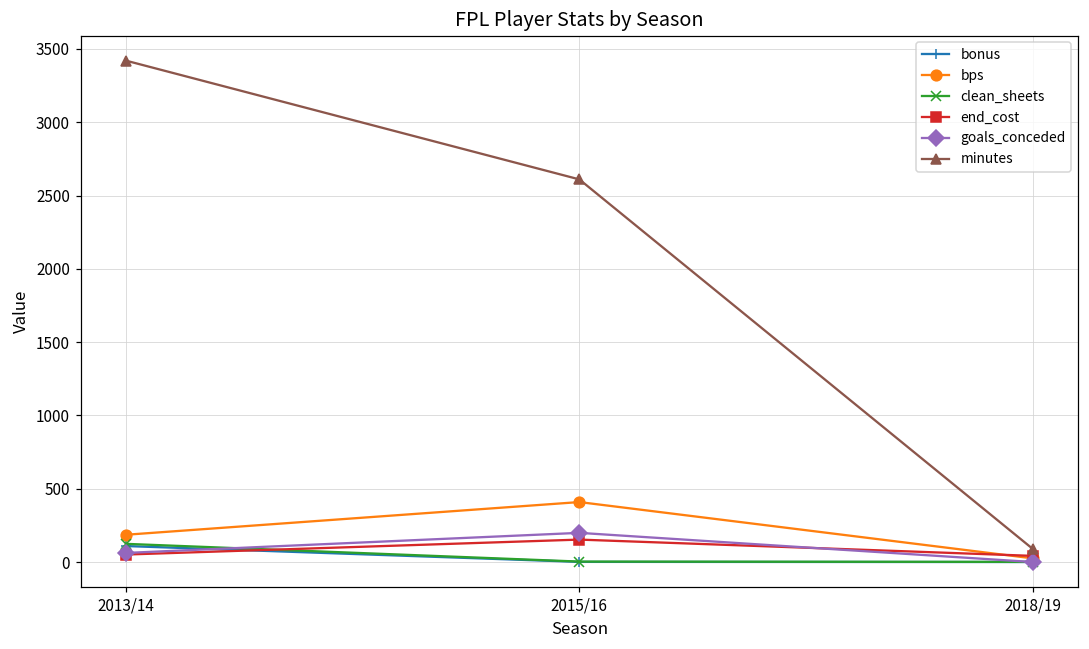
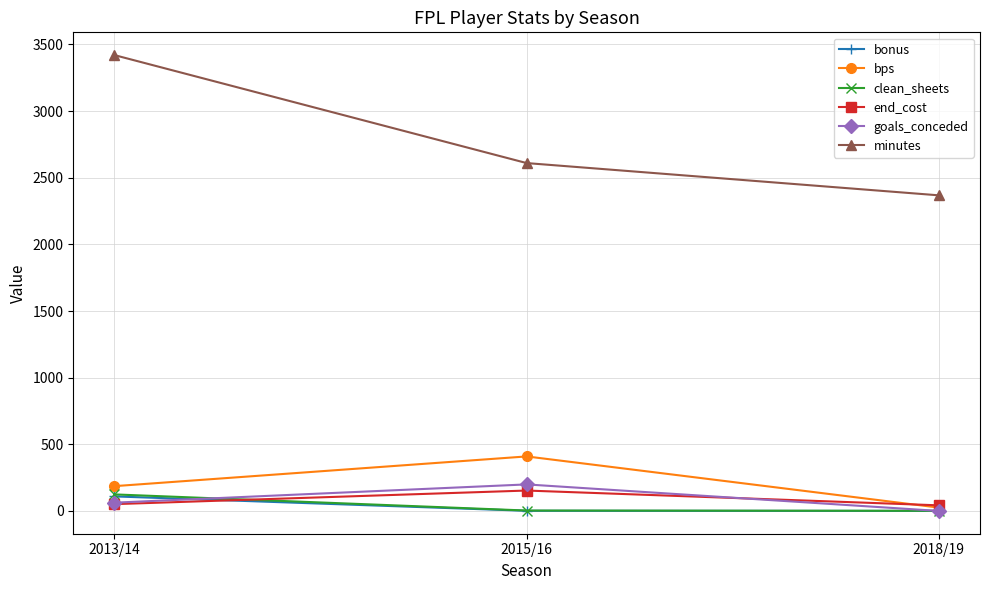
minutes, 2018/19: 90 -> 2370
